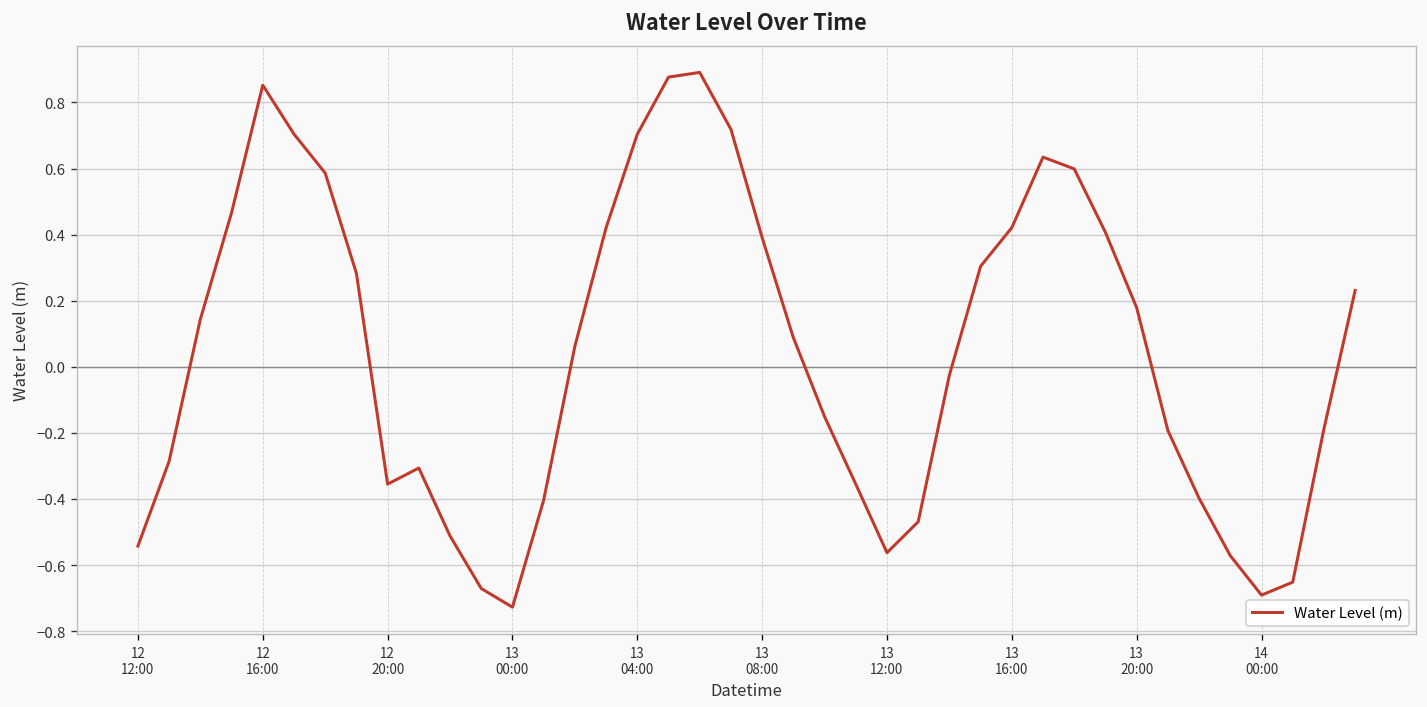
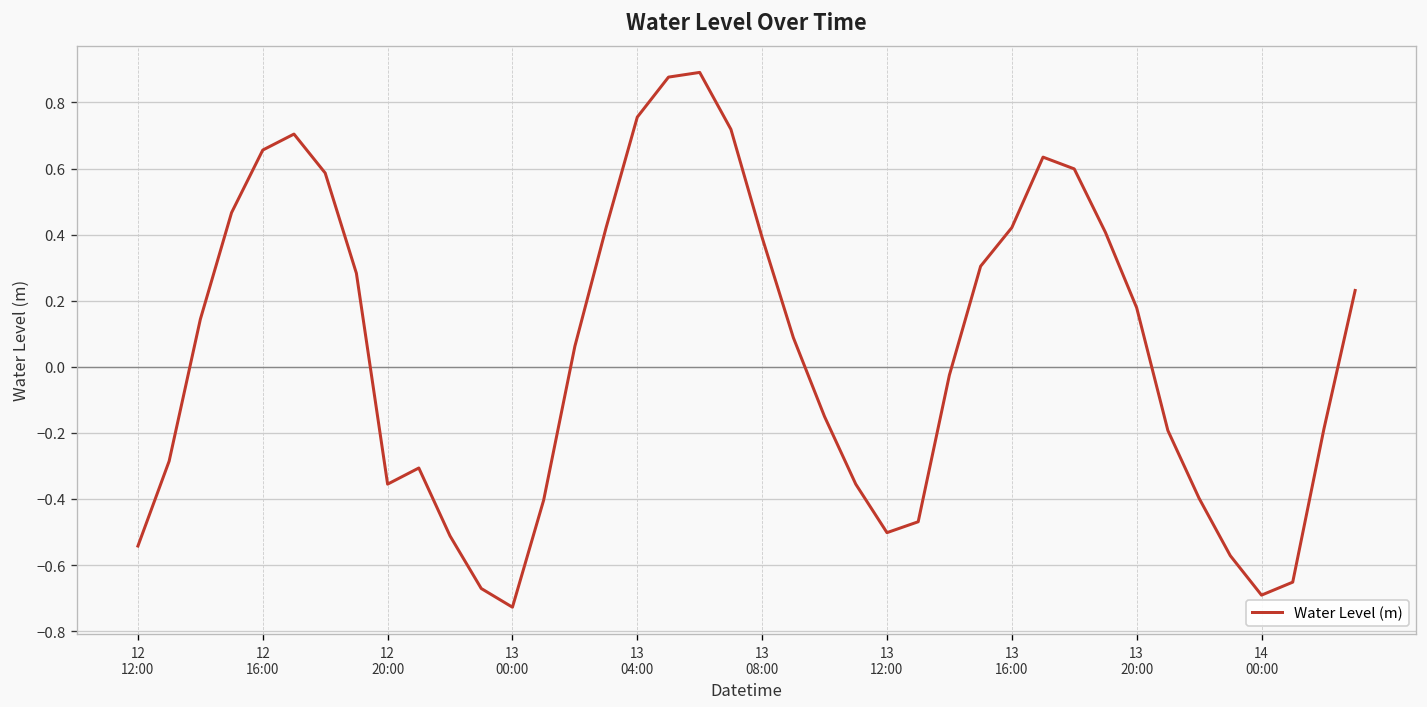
12 16:00: 0.85 -> 0.66
13 04:00: 0.70 -> 0.76
13 12:00: -0.56 -> -0.50
